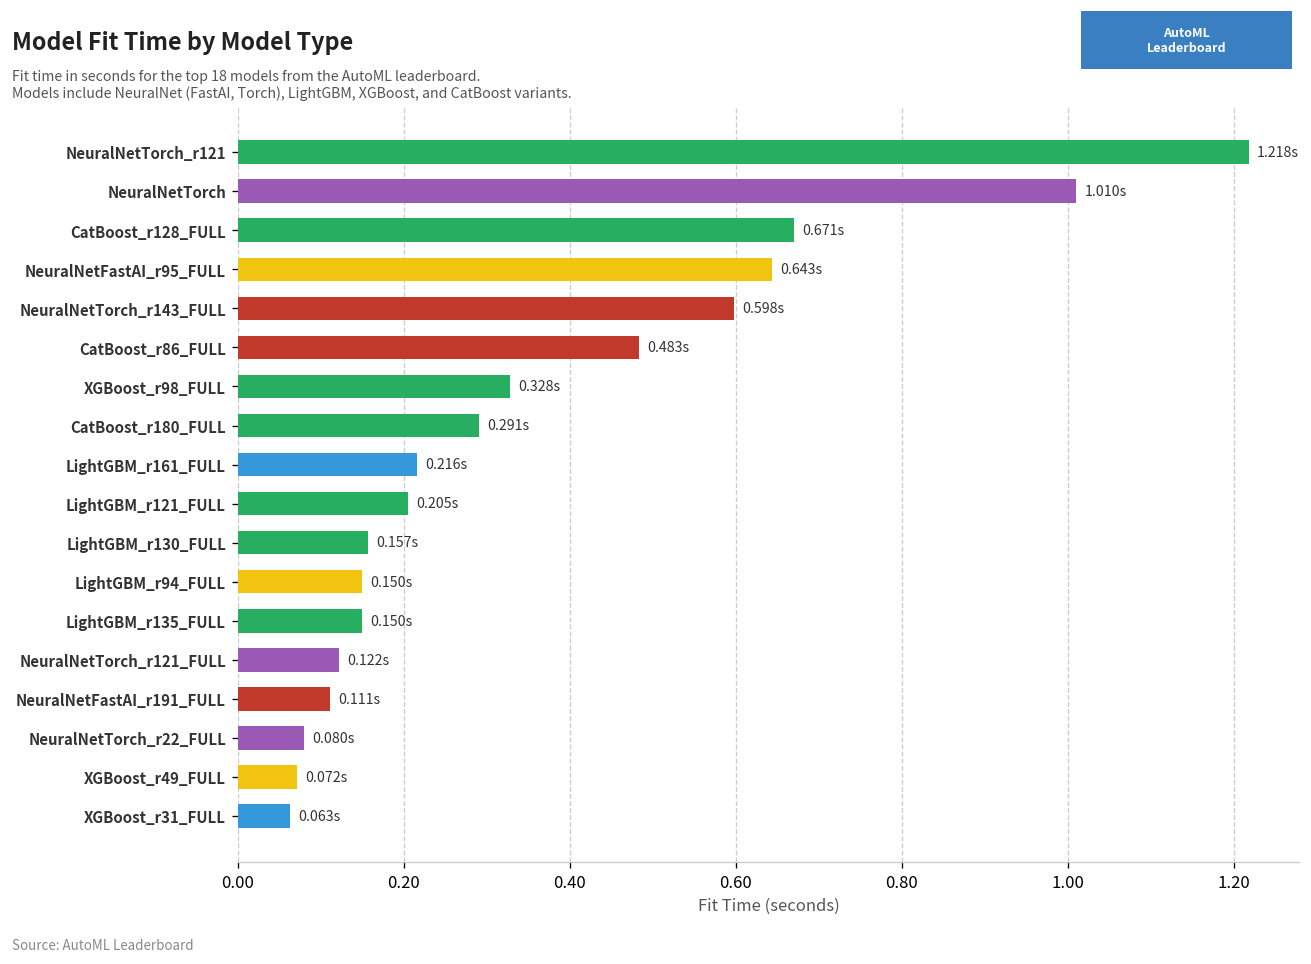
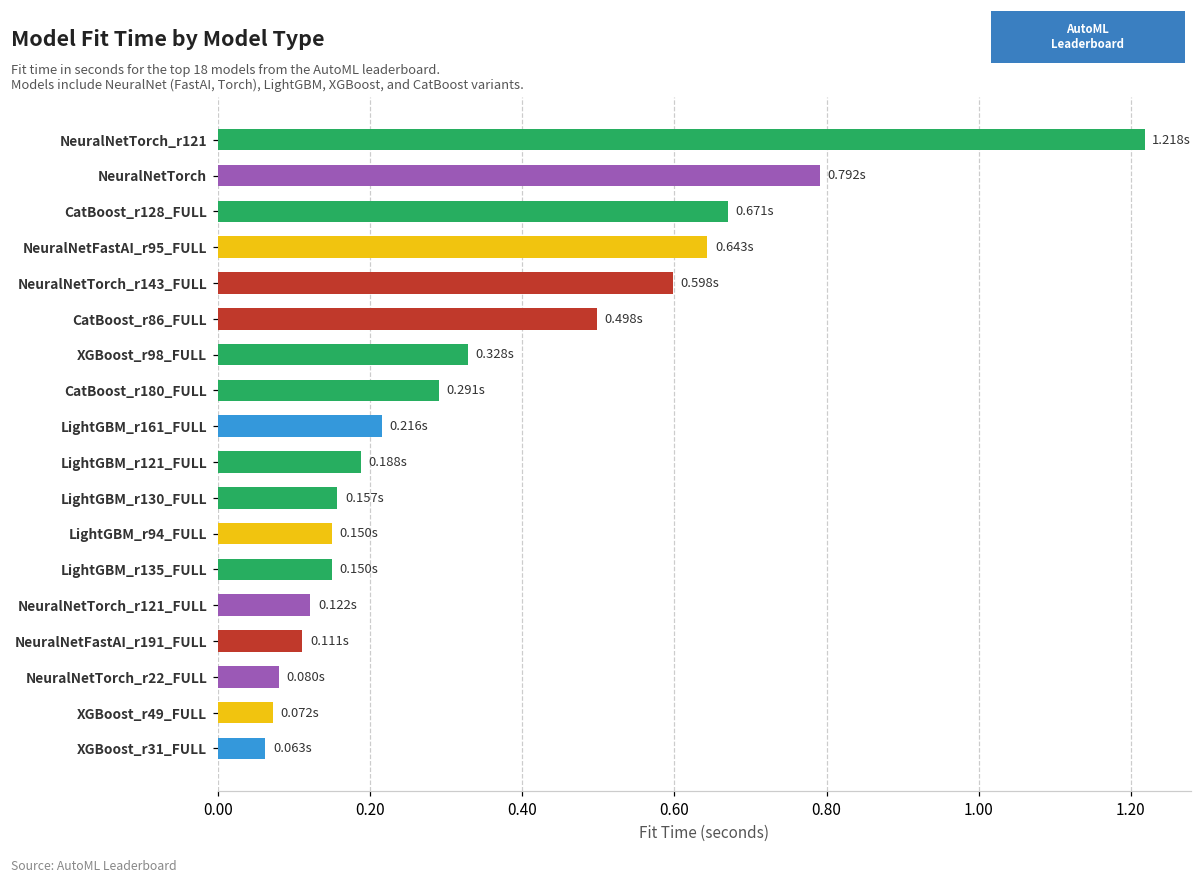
NeuralNetTorch: 1.010s -> 0.792s
CatBoost_r86_FULL: 0.483s -> 0.498s
LightGBM_r121_FULL: 0.205s -> 0.188s
